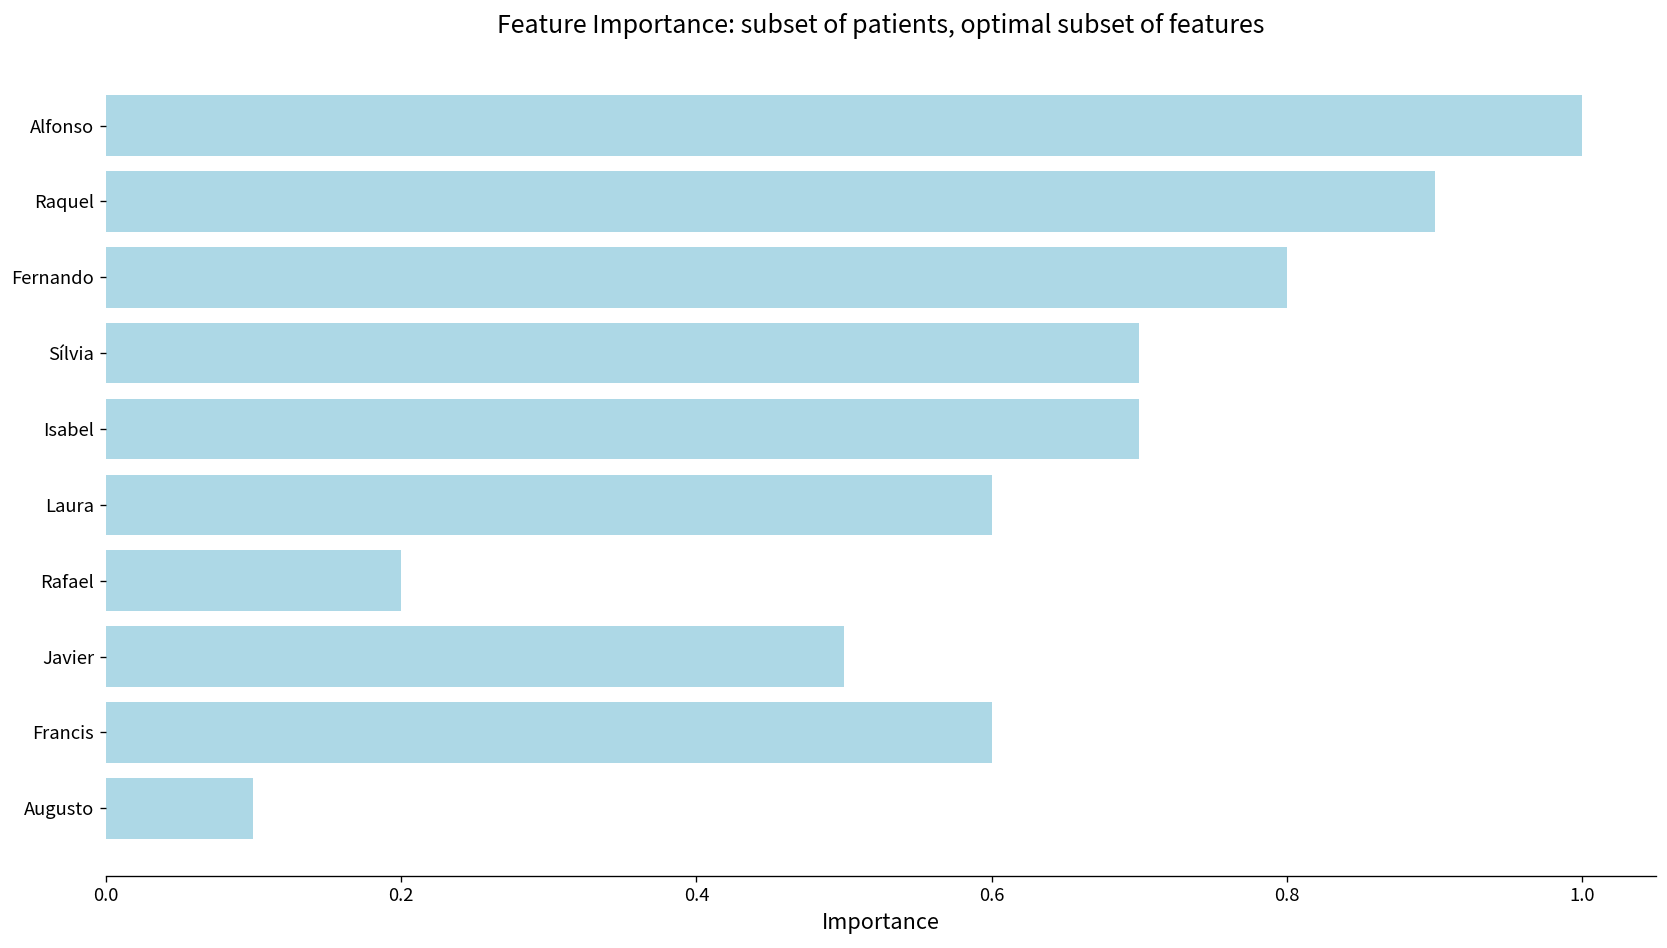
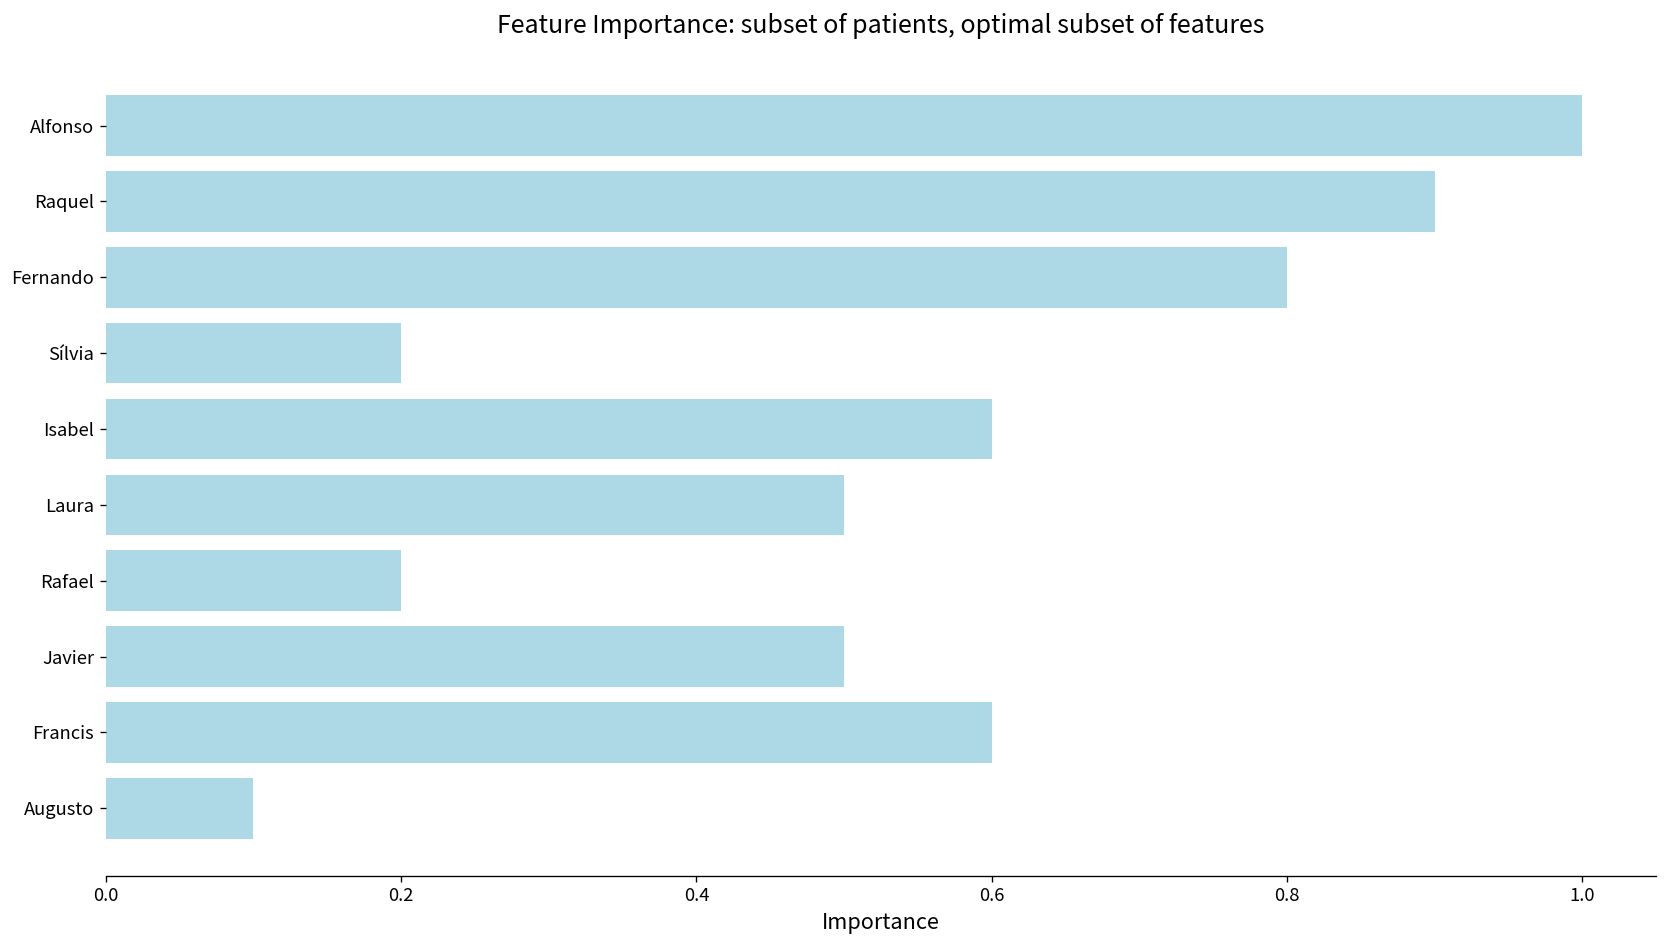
Sílvia: 0.700 -> 0.200
Isabel: 0.700 -> 0.600
Laura: 0.600 -> 0.500
